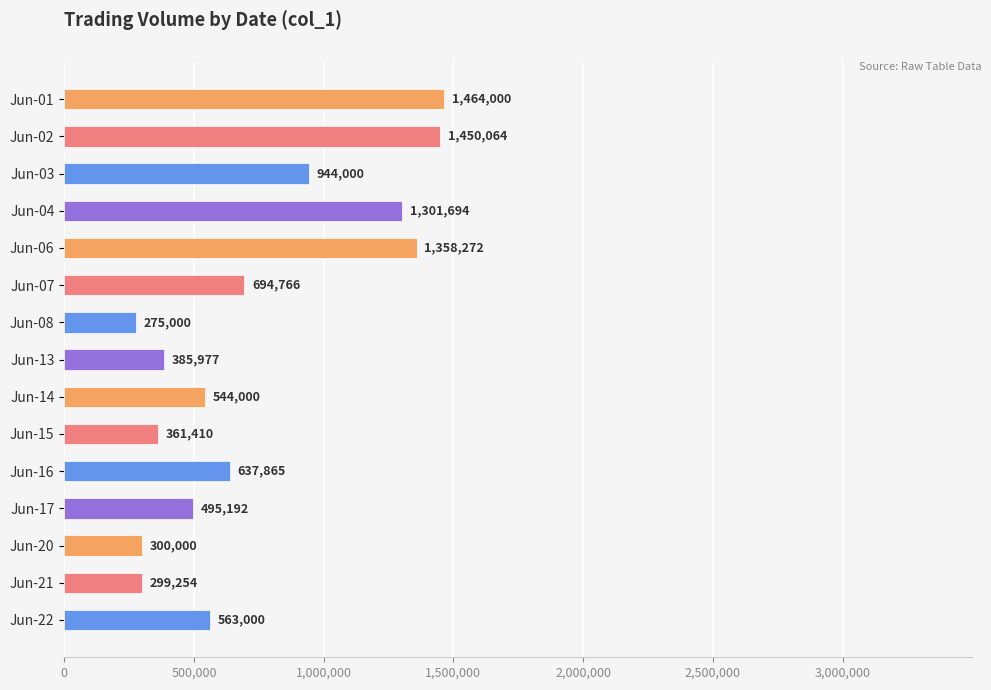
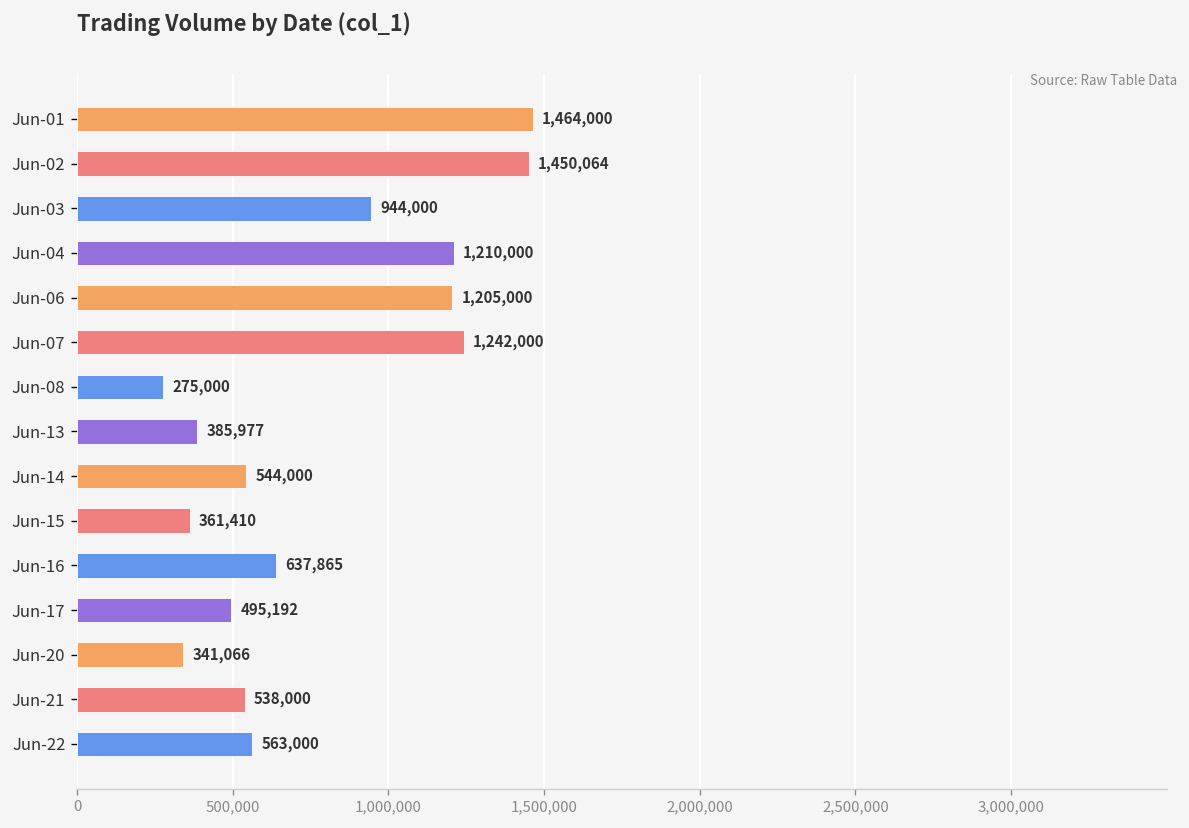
Jun-04: 1,301,694 -> 1,210,000
Jun-06: 1,358,272 -> 1,205,000
Jun-07: 694,766 -> 1,242,000
Jun-20: 300,000 -> 341,066
Jun-21: 299,254 -> 538,000
